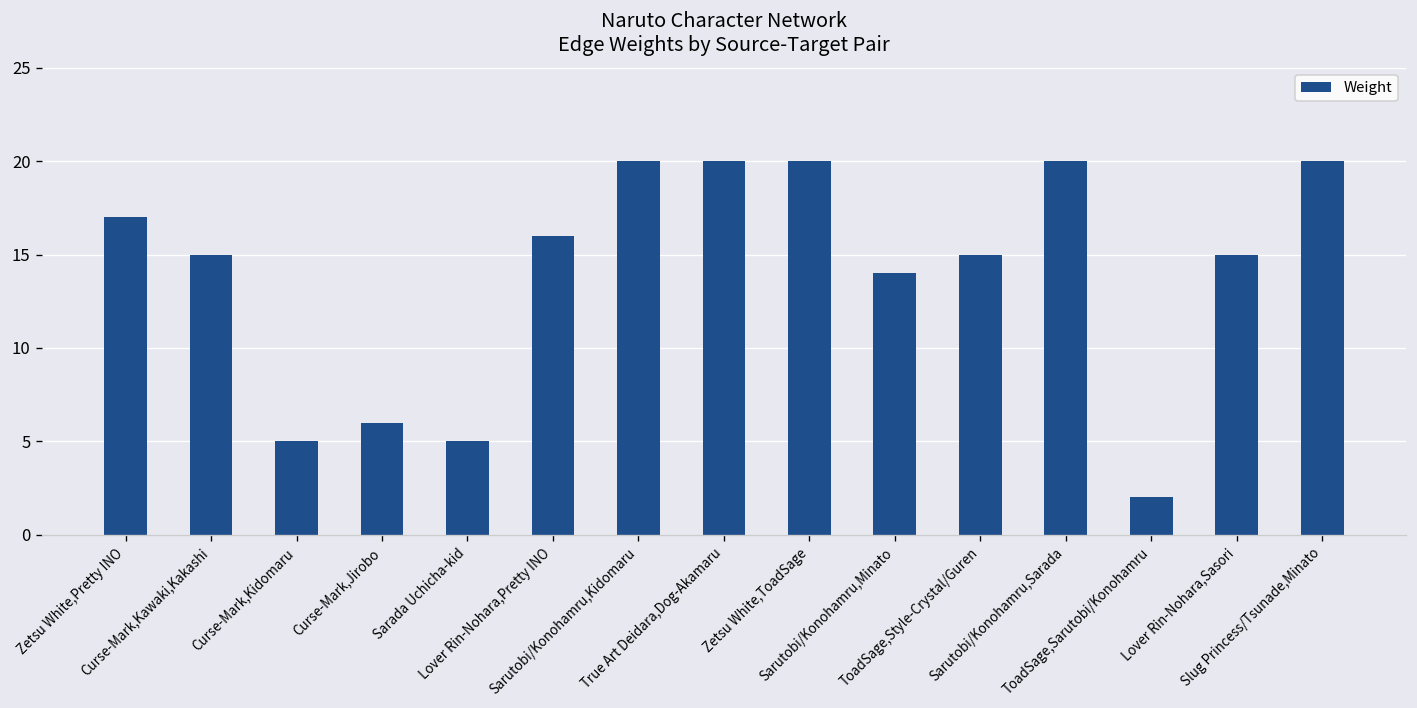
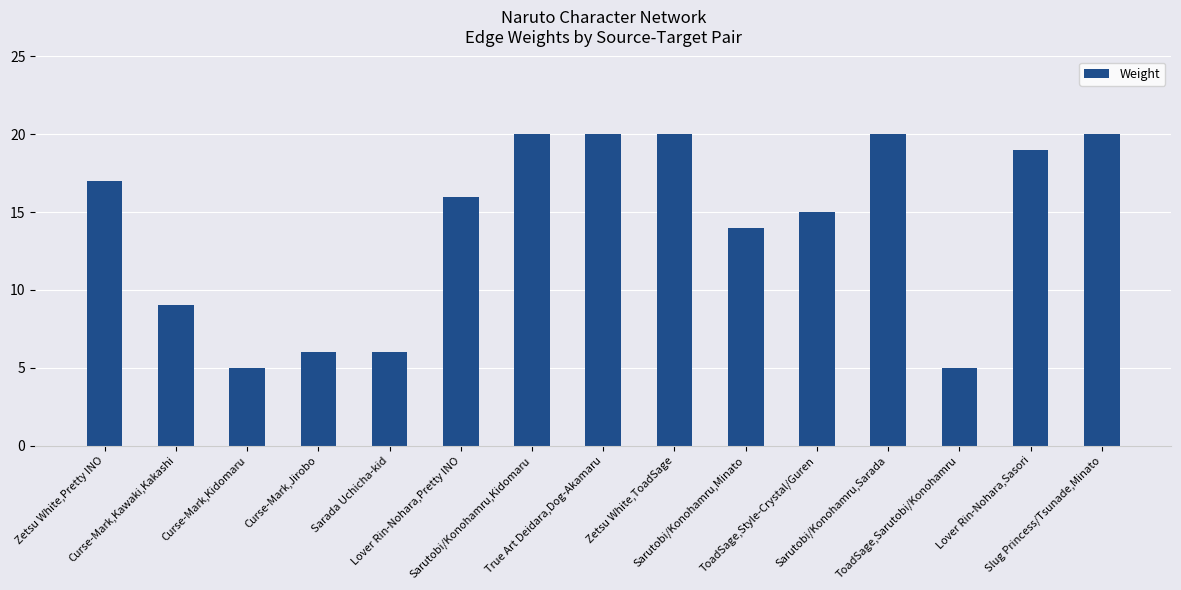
Curse-Mark,Kawaki,Kakashi: 15 -> 9
Sarada Uchicha-kid: 5 -> 6
ToadSage,Sarutobi/Konohamru: 2 -> 5
Lover Rin-Nohara,Sasori: 15 -> 19
